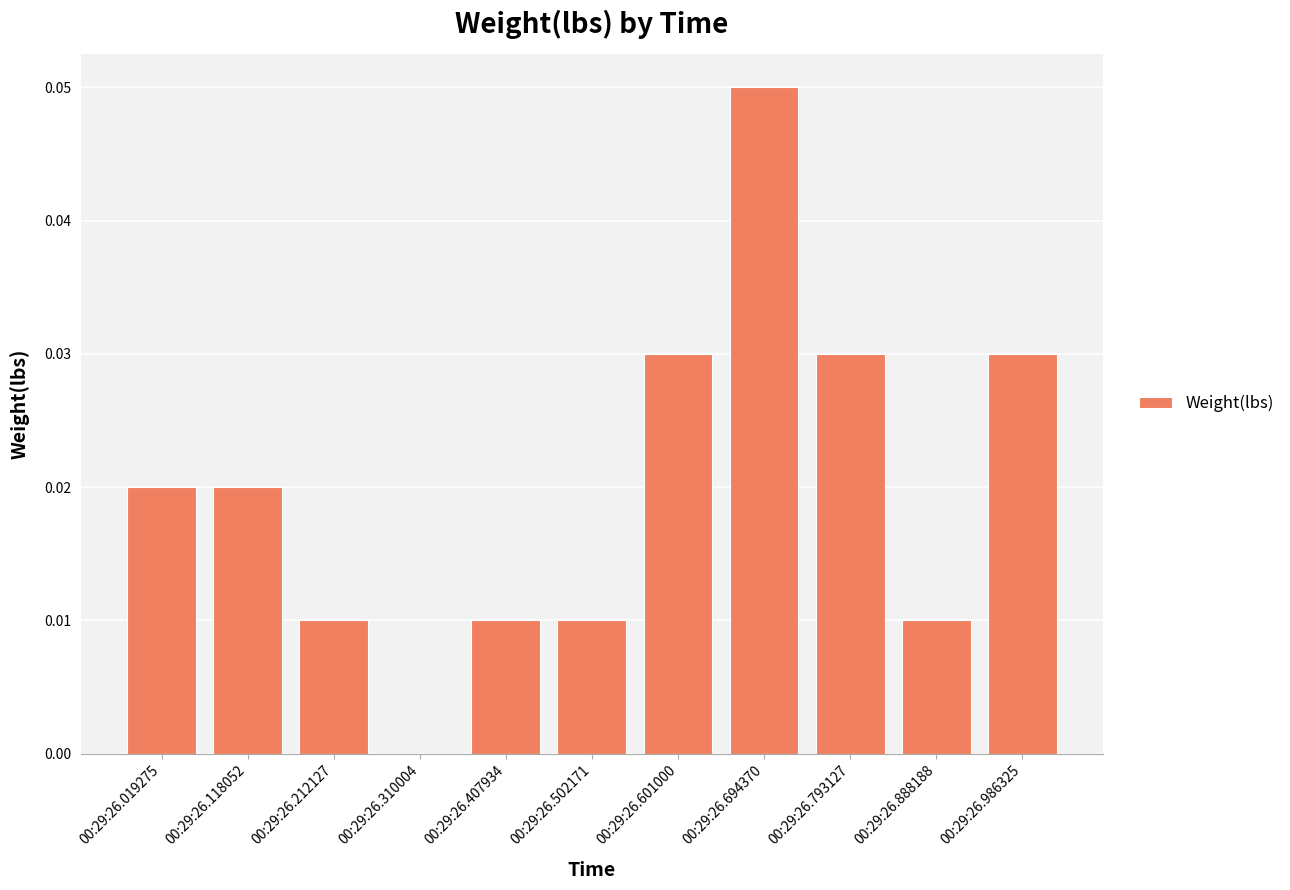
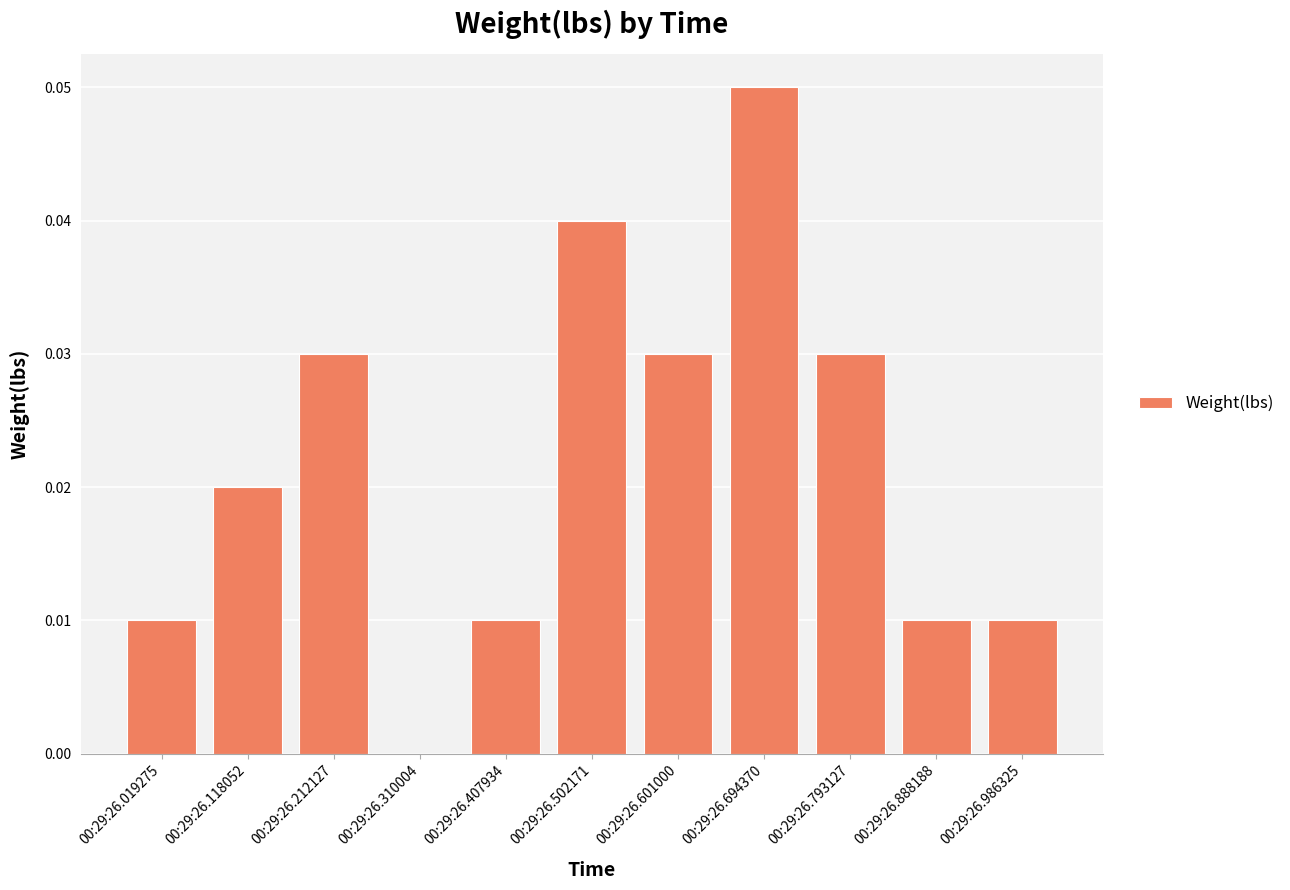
00:29:26.019275: 0.02 -> 0.01
00:29:26.212127: 0.01 -> 0.03
00:29:26.502171: 0.01 -> 0.04
00:29:26.986325: 0.03 -> 0.01
